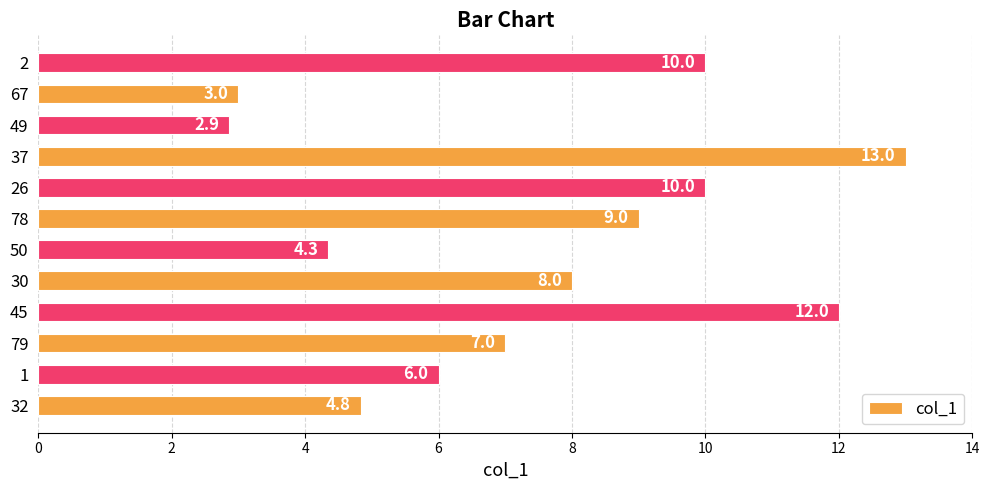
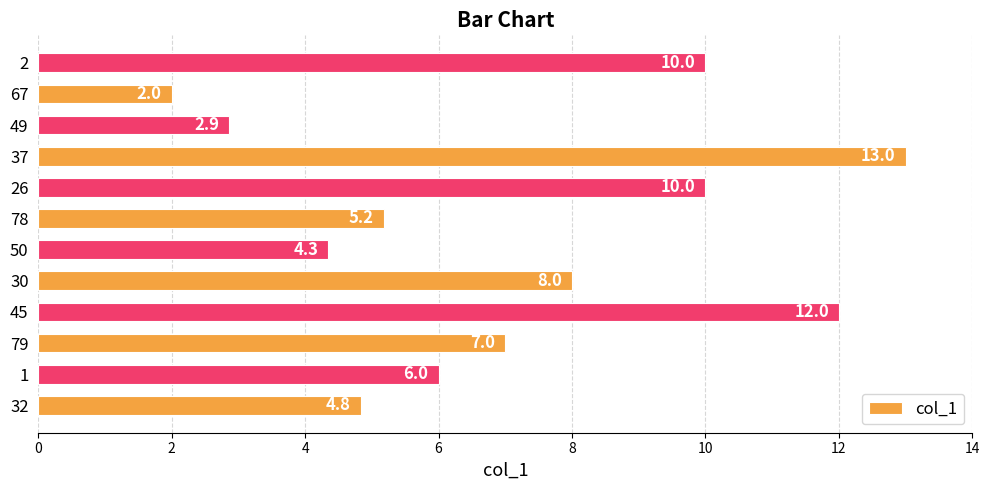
67: 3.0 -> 2.0
78: 9.0 -> 5.2
